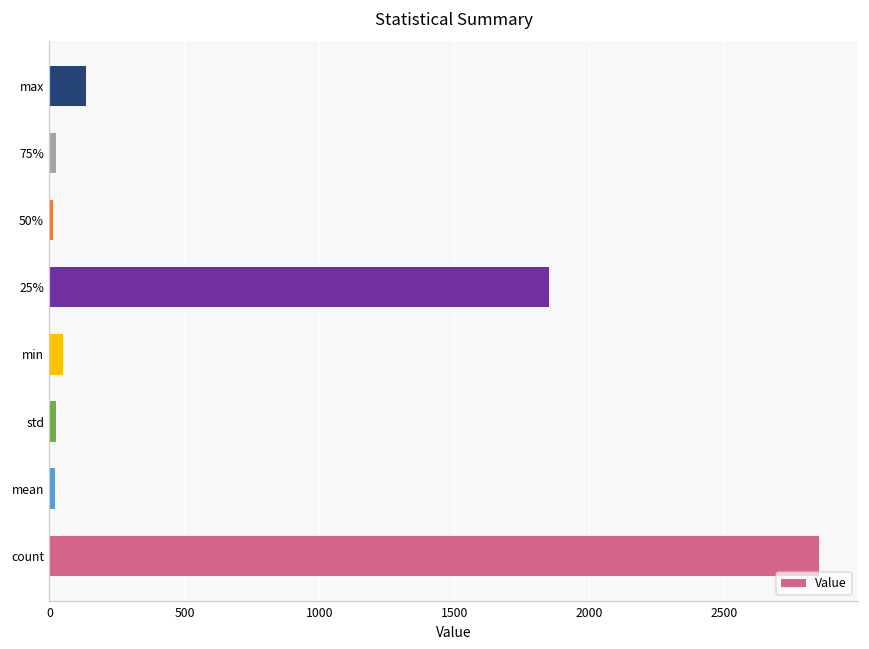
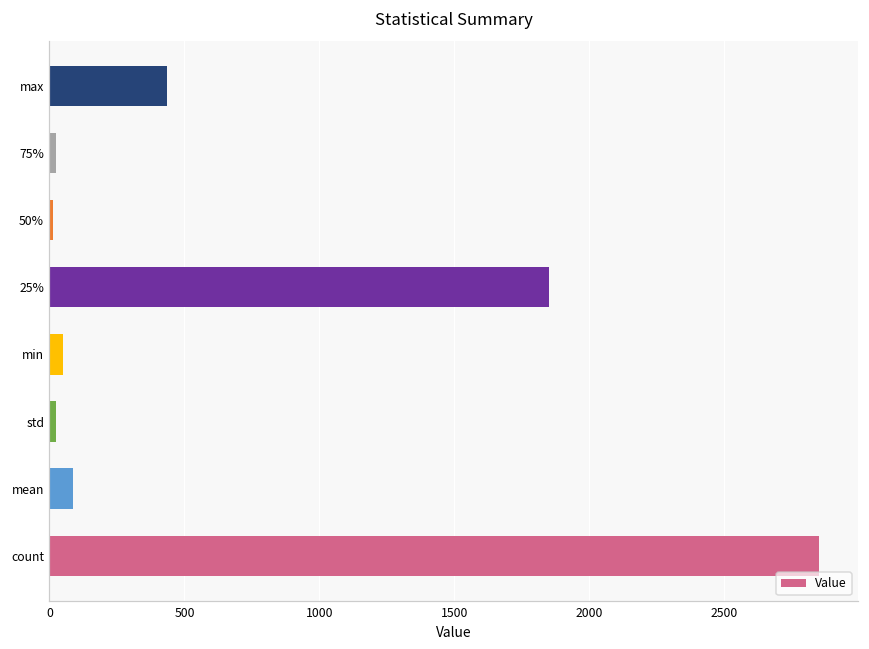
max: 140 -> 440
mean: 20 -> 90
